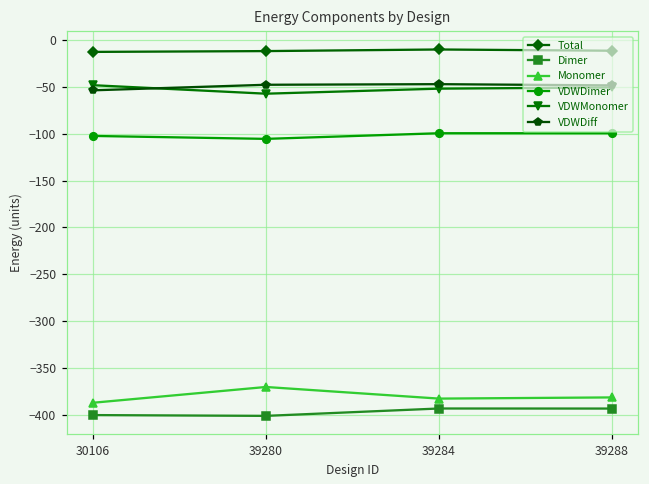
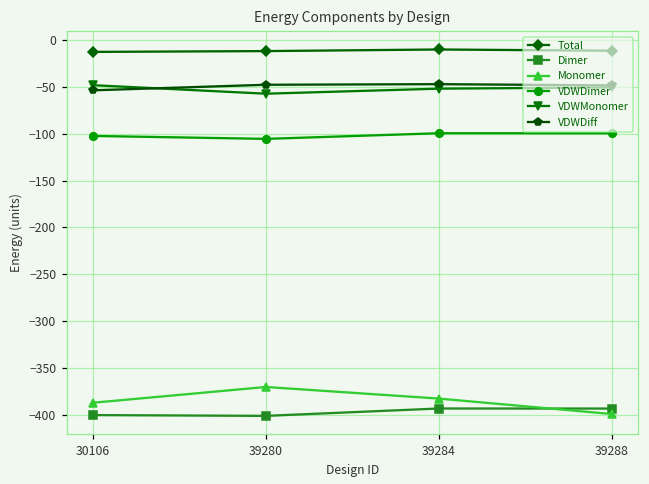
Monomer, 39288: -380 -> -400
